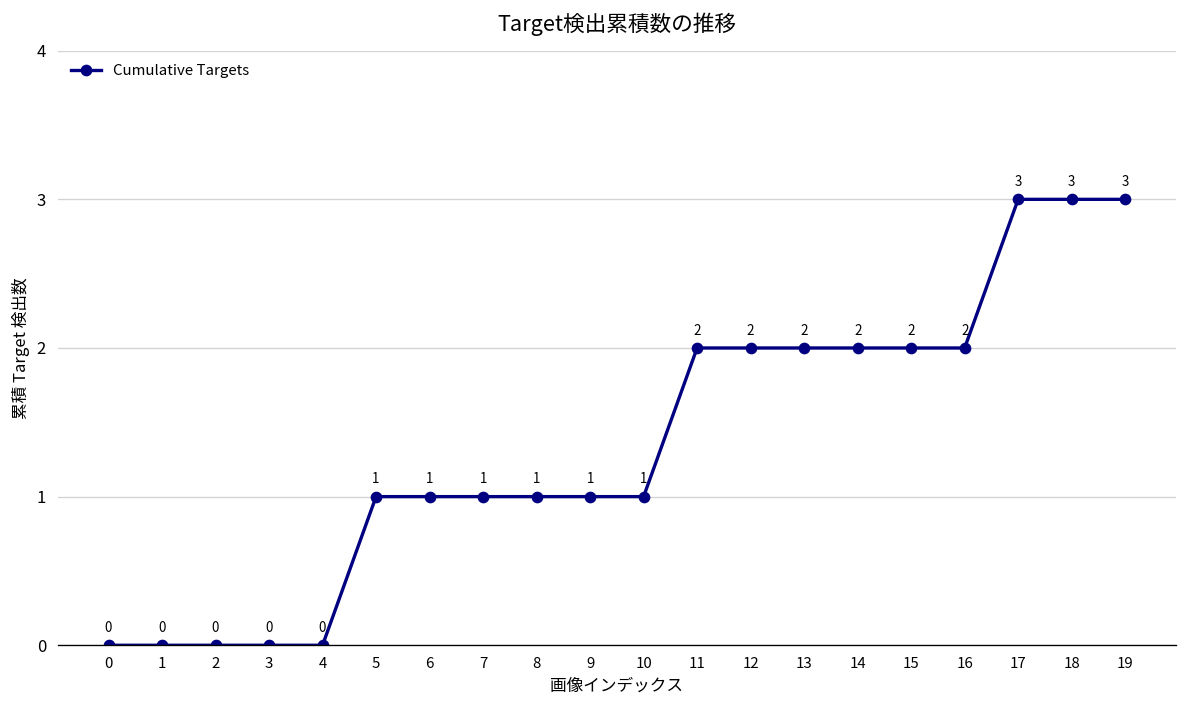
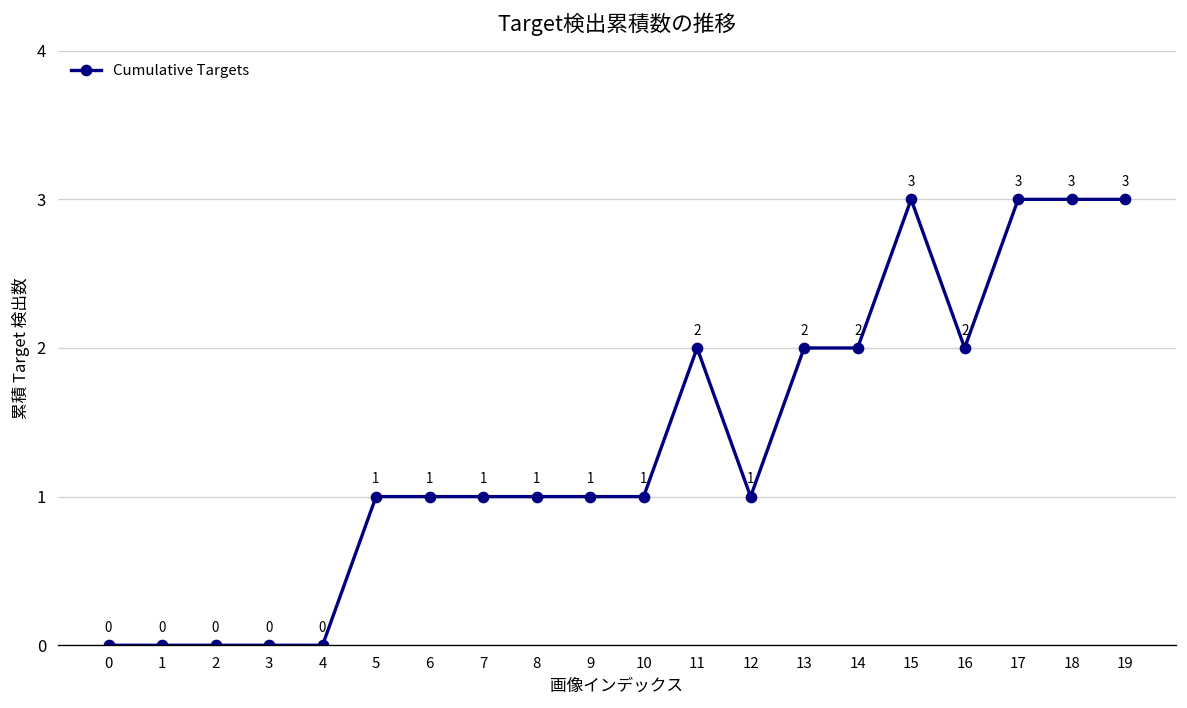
12: 2 -> 1
15: 2 -> 3
